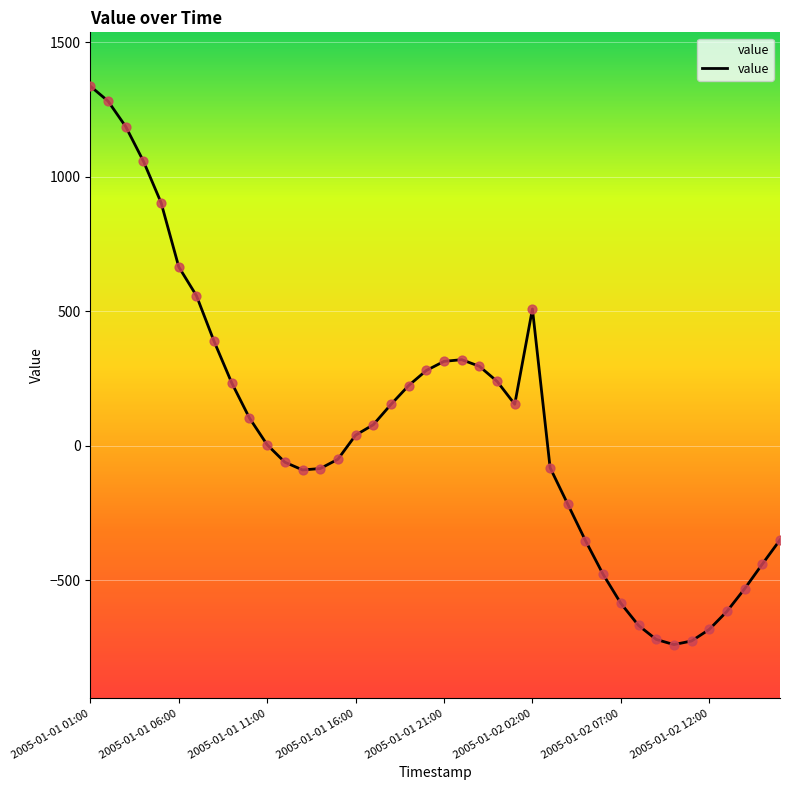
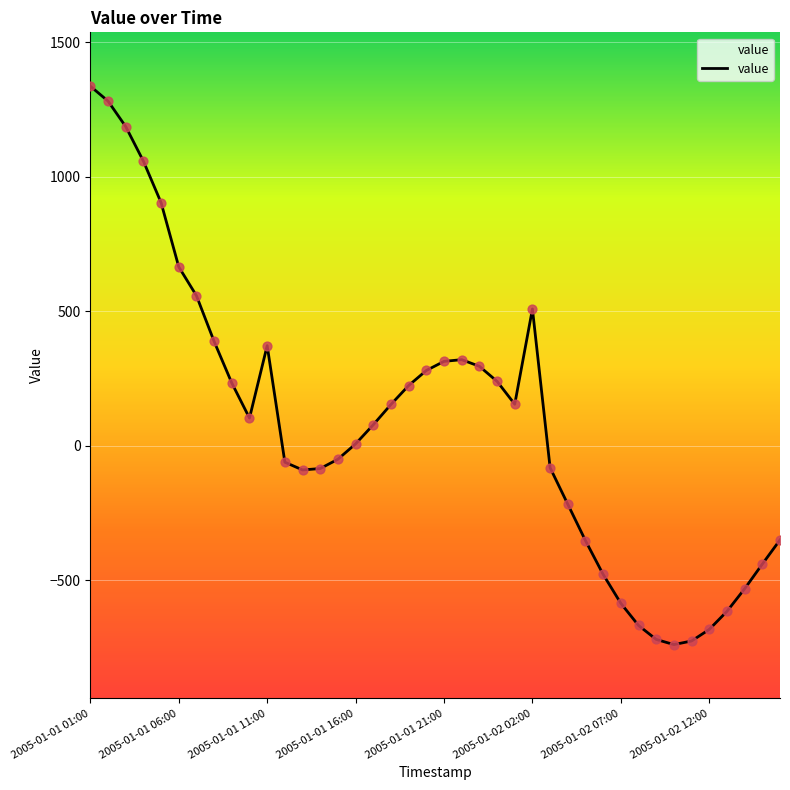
value, 2005-01-01 11:00: 0 -> 370
value, 2005-01-01 16:00: 40 -> 10
